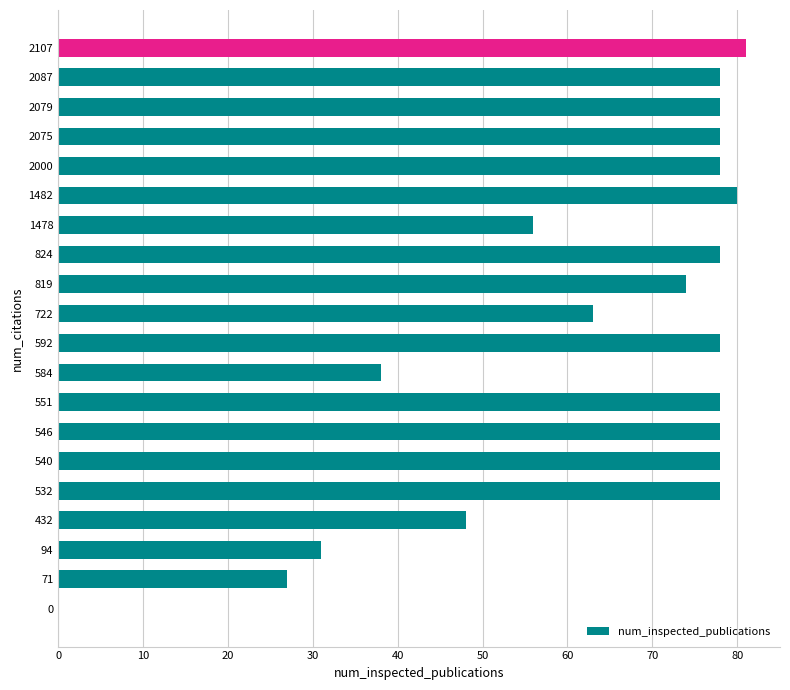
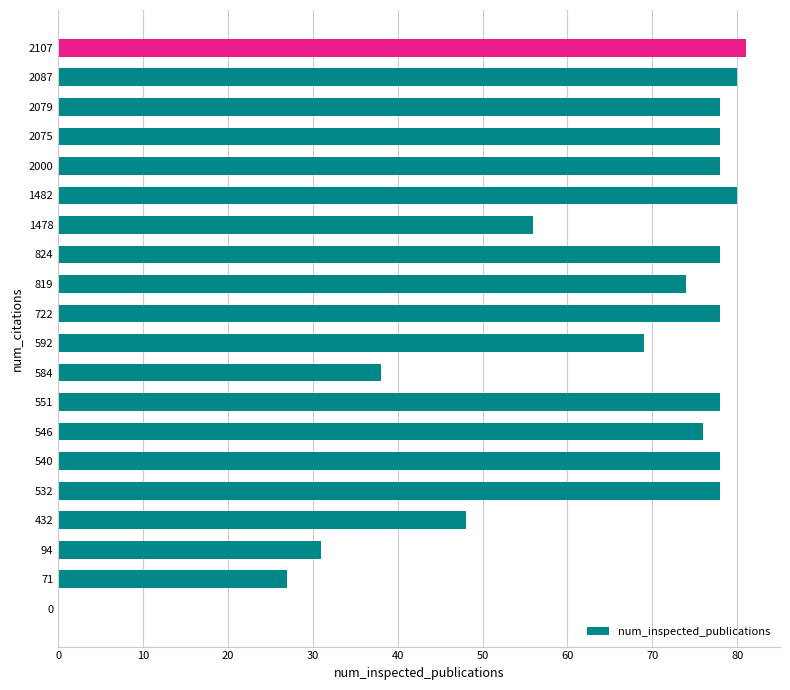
2087: 78 -> 80
722: 63 -> 78
592: 78 -> 69
546: 78 -> 76
